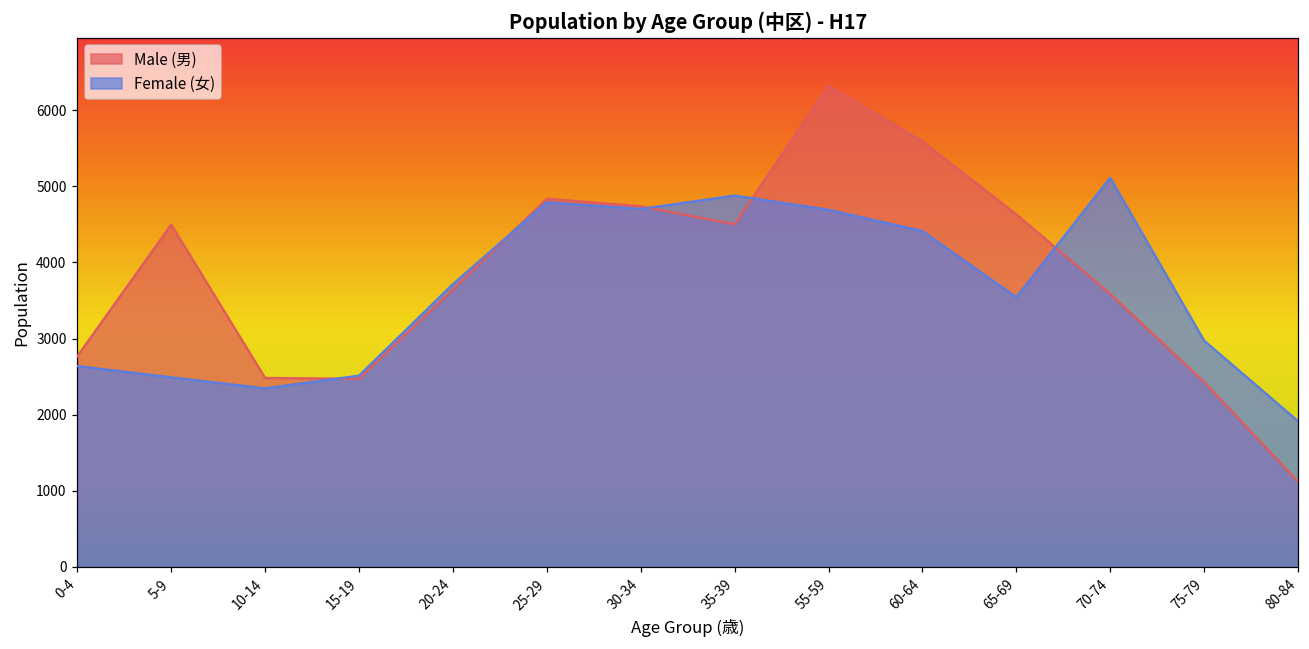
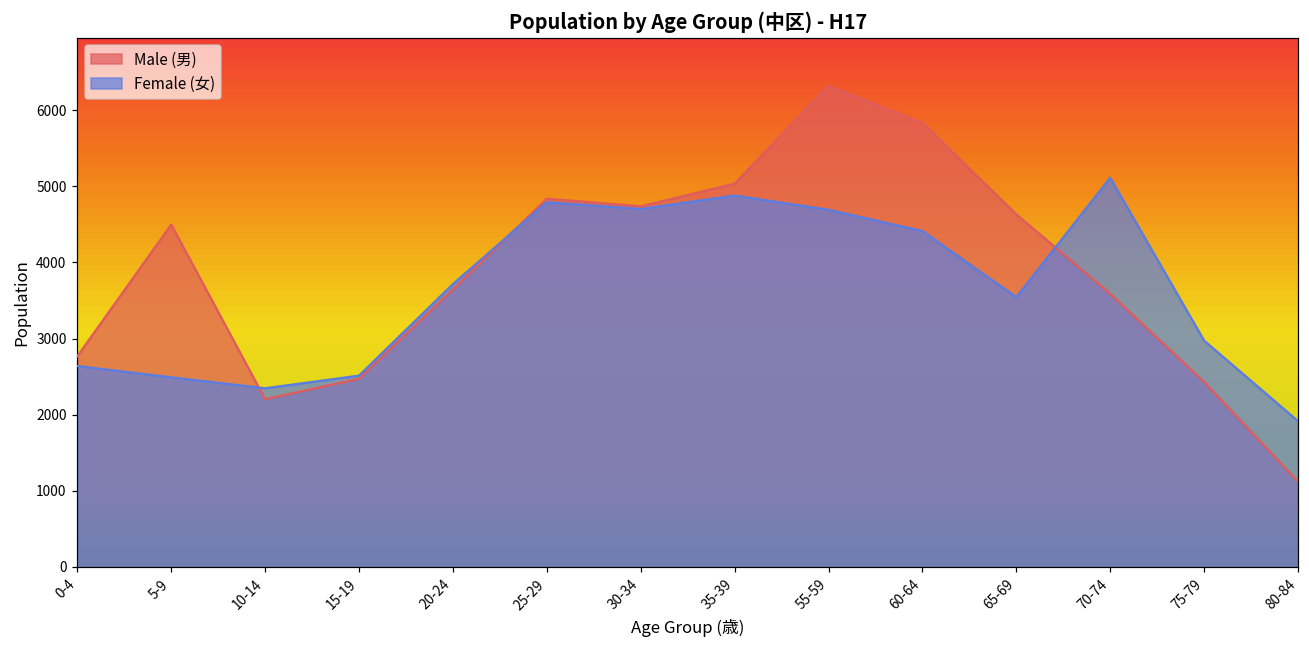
Male (男), 10-14: 2500 -> 2200
Male (男), 35-39: 4500 -> 5000
Male (男), 60-64: 5600 -> 5800
